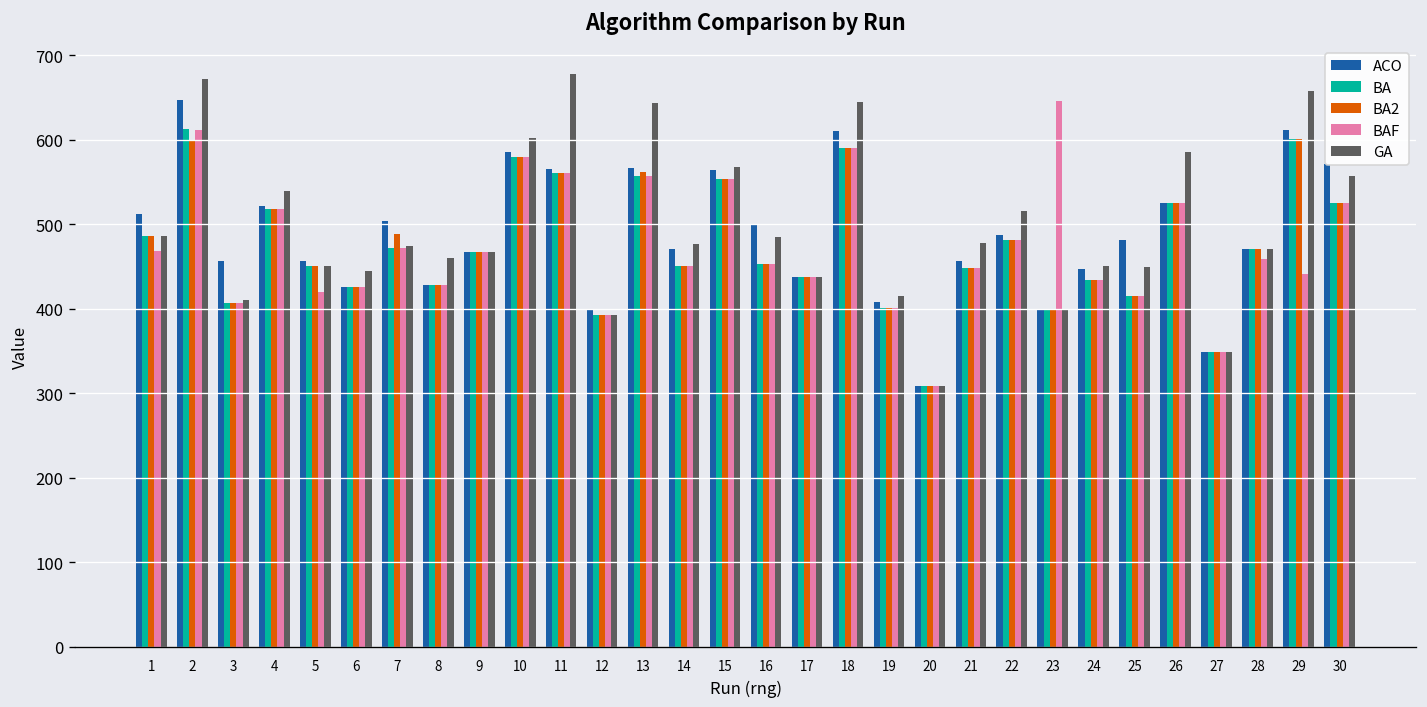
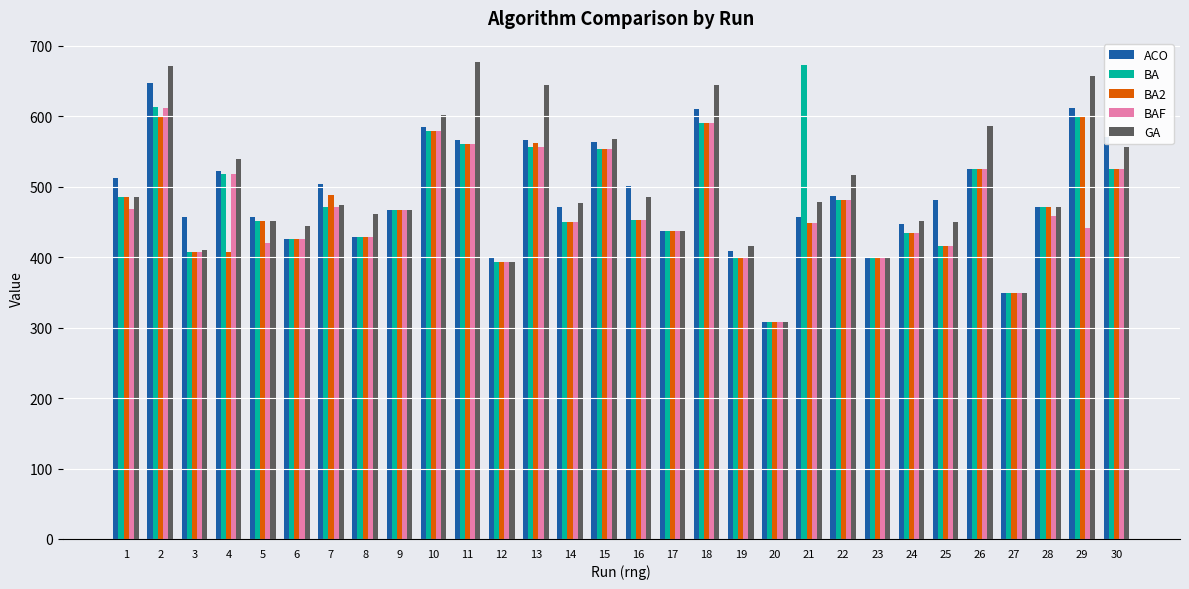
BA2, 4: 520 -> 410
BA, 21: 450 -> 670
BAF, 23: 650 -> 400
